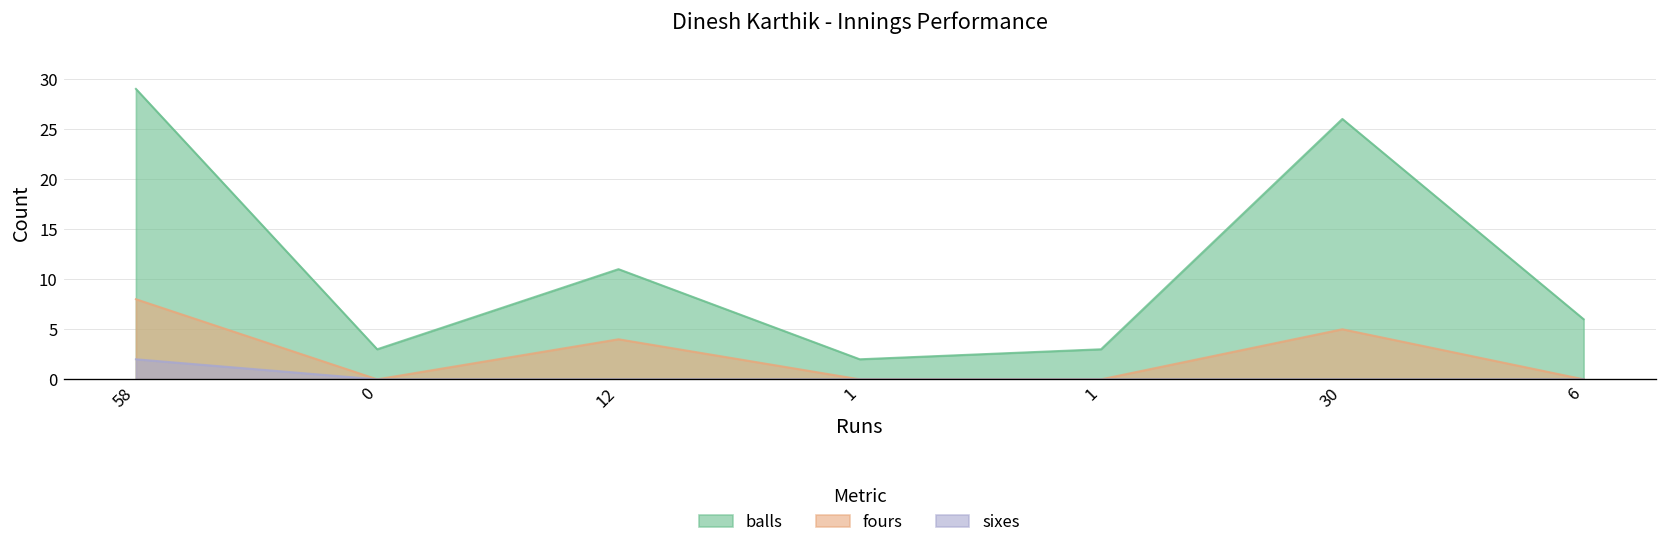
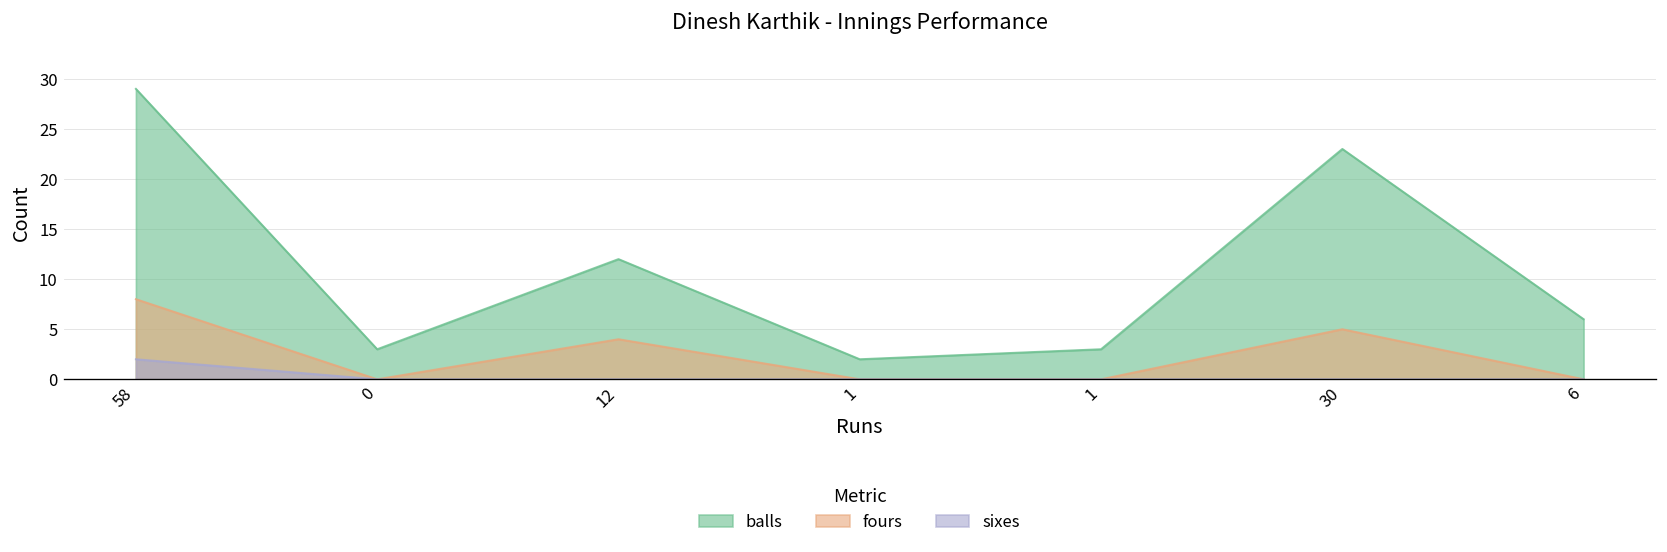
balls, 12: 11 -> 12
balls, 30: 26 -> 23
